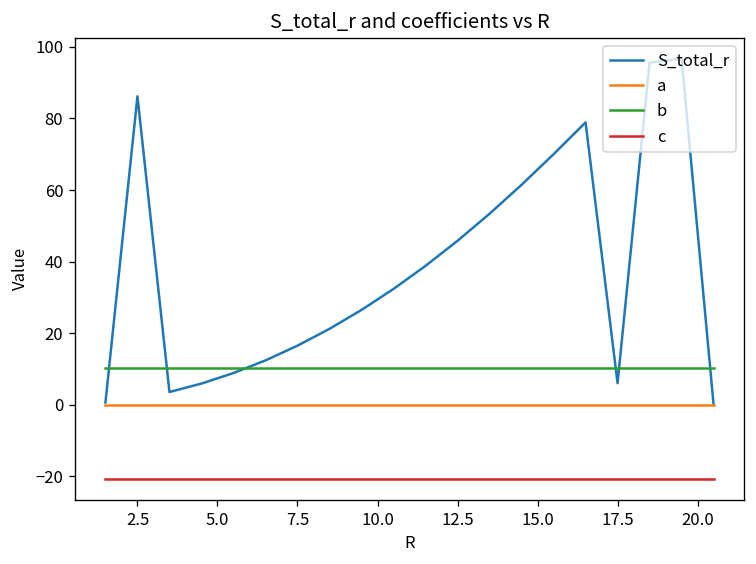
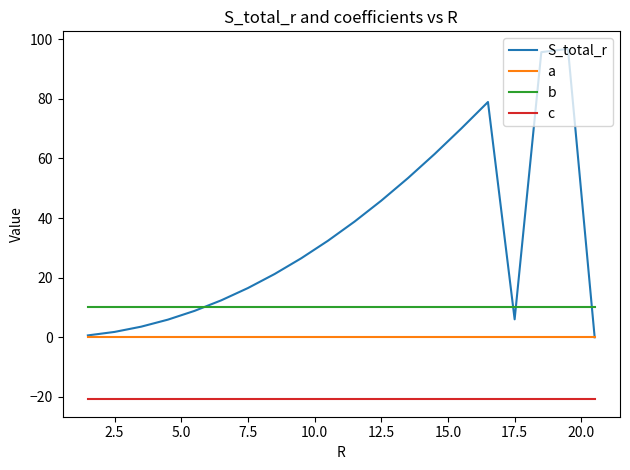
S_total_r, 2.5: 86 -> 2
